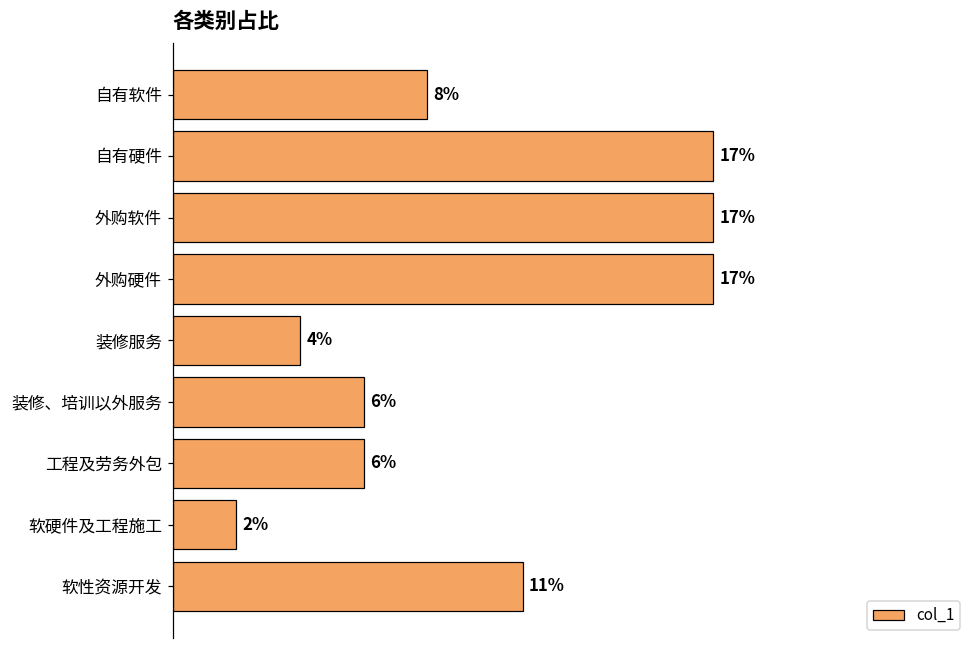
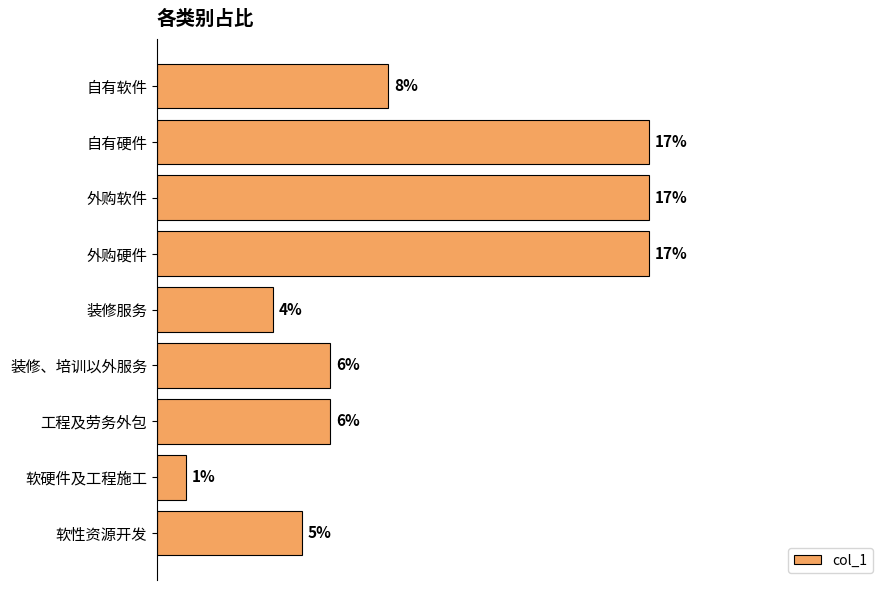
软硬件及工程施工: 2% -> 1%
软性资源开发: 11% -> 5%
